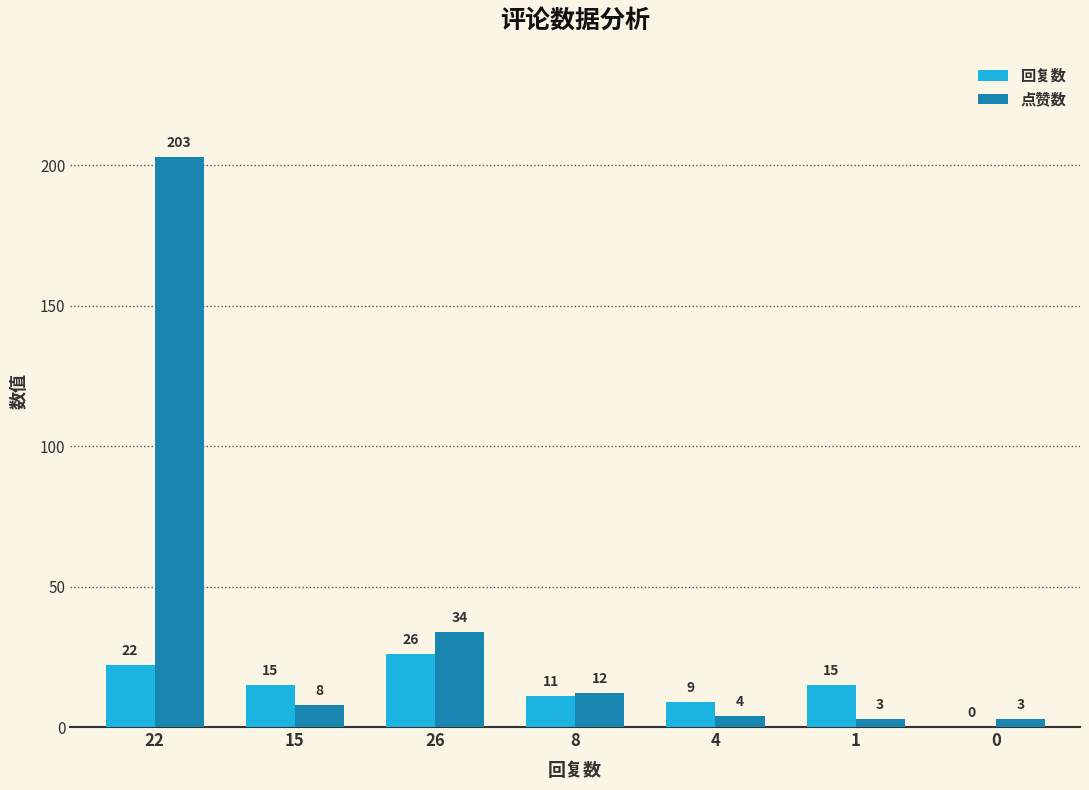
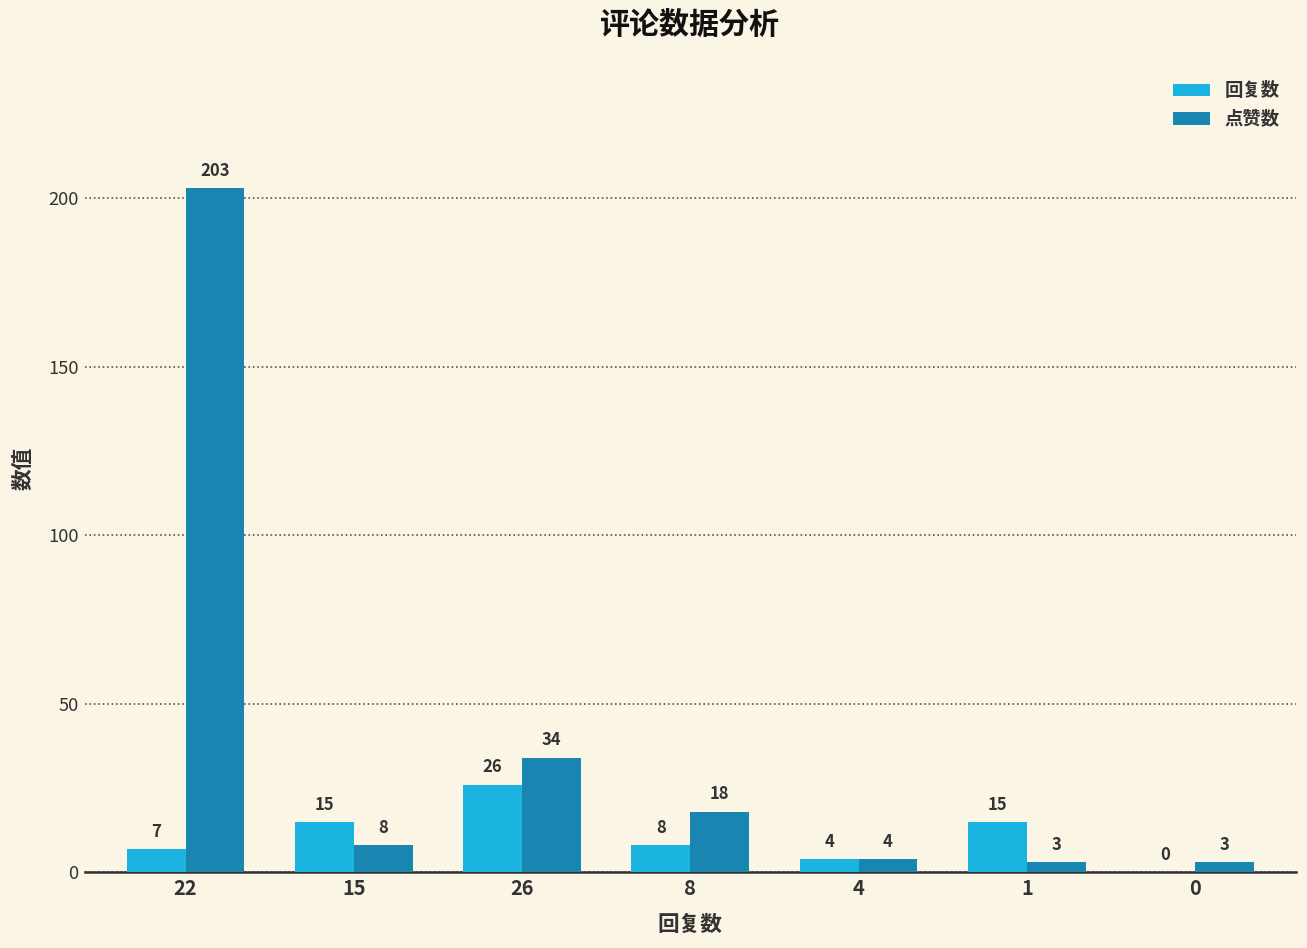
回复数, 22: 22 -> 7
回复数, 8: 11 -> 8
点赞数, 8: 12 -> 18
回复数, 4: 9 -> 4
